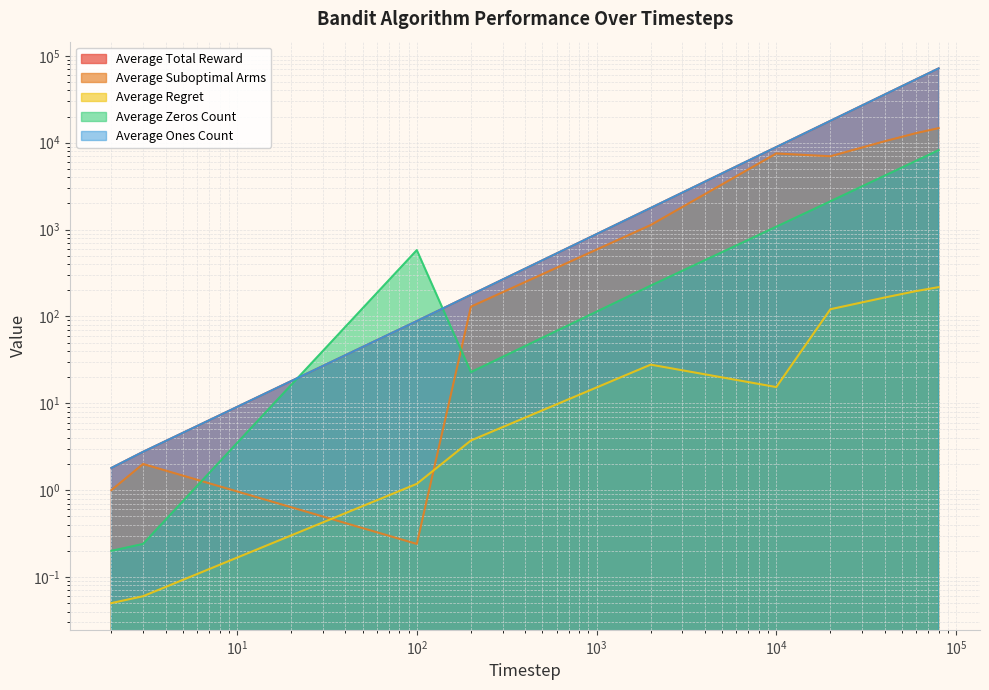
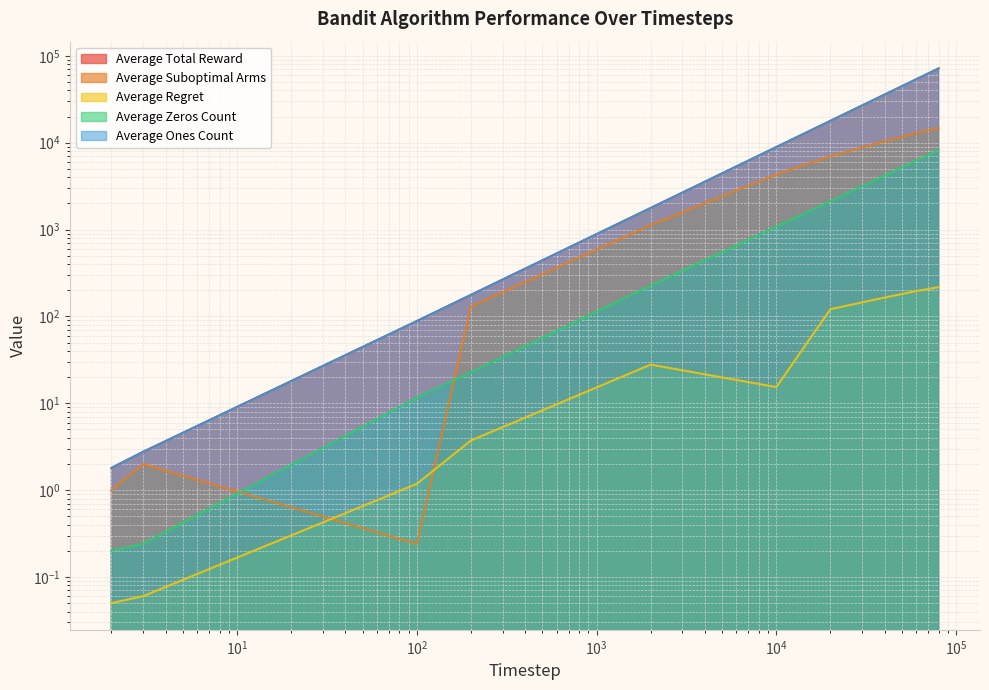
Average Zeros Count, 10^2: 600 -> 12
Average Suboptimal Arms, 10^4: 8000 -> 4000
